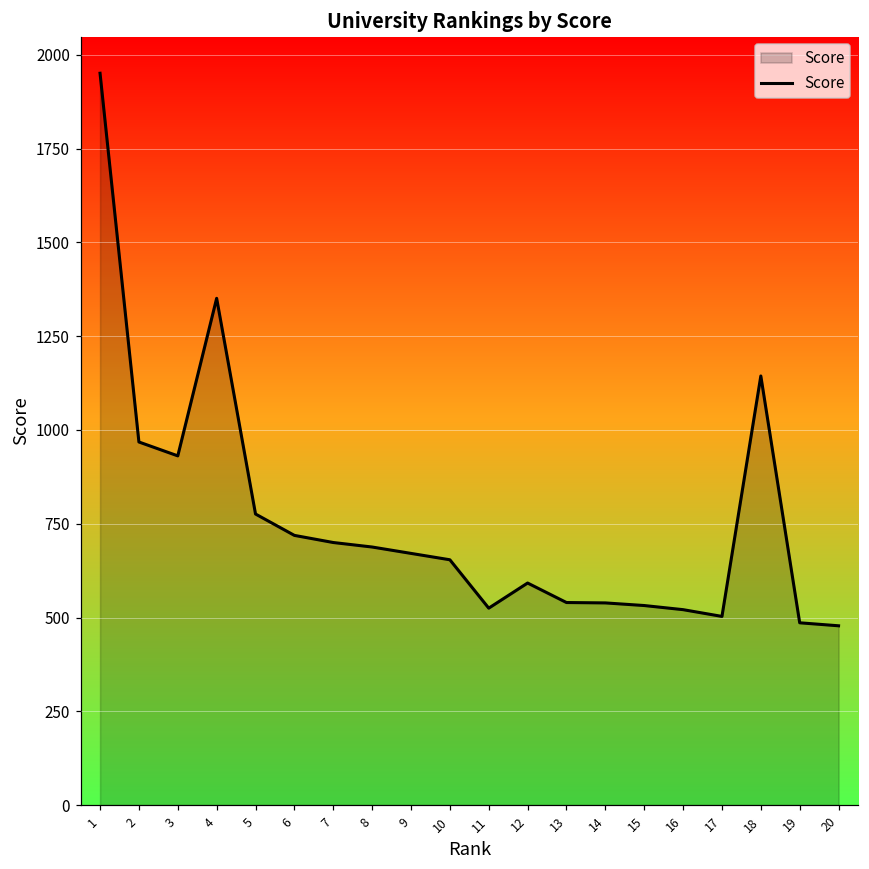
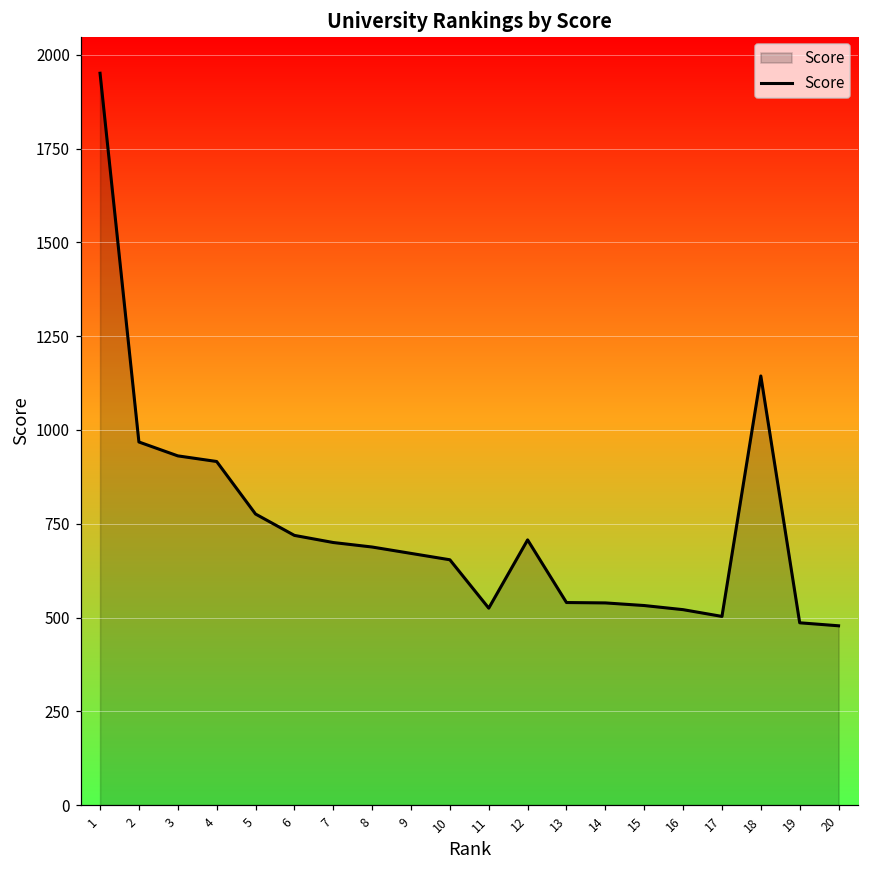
4: 1350 -> 920
12: 590 -> 710
